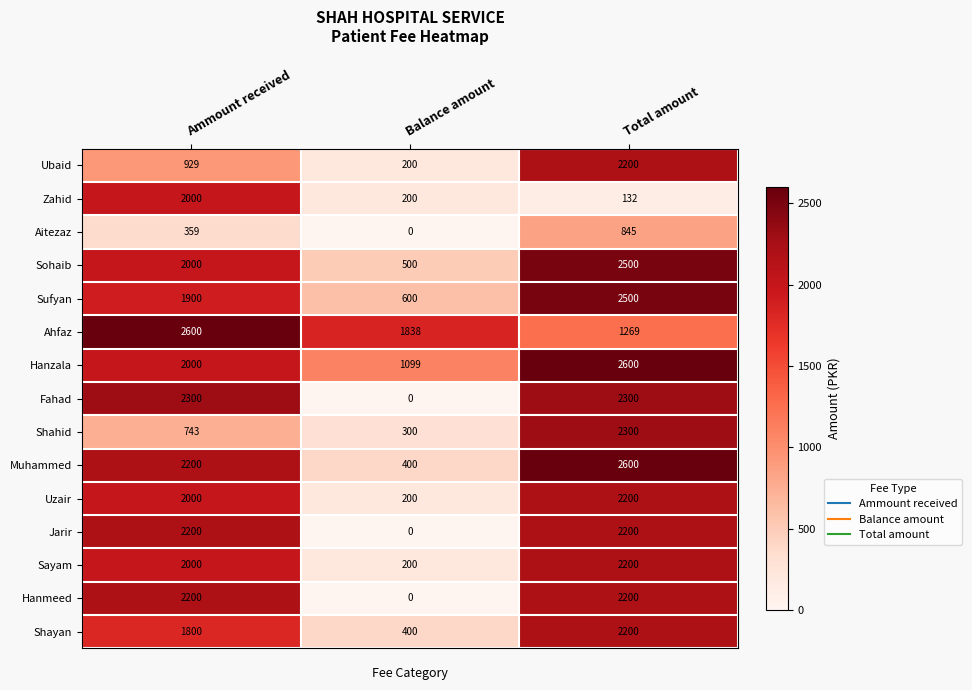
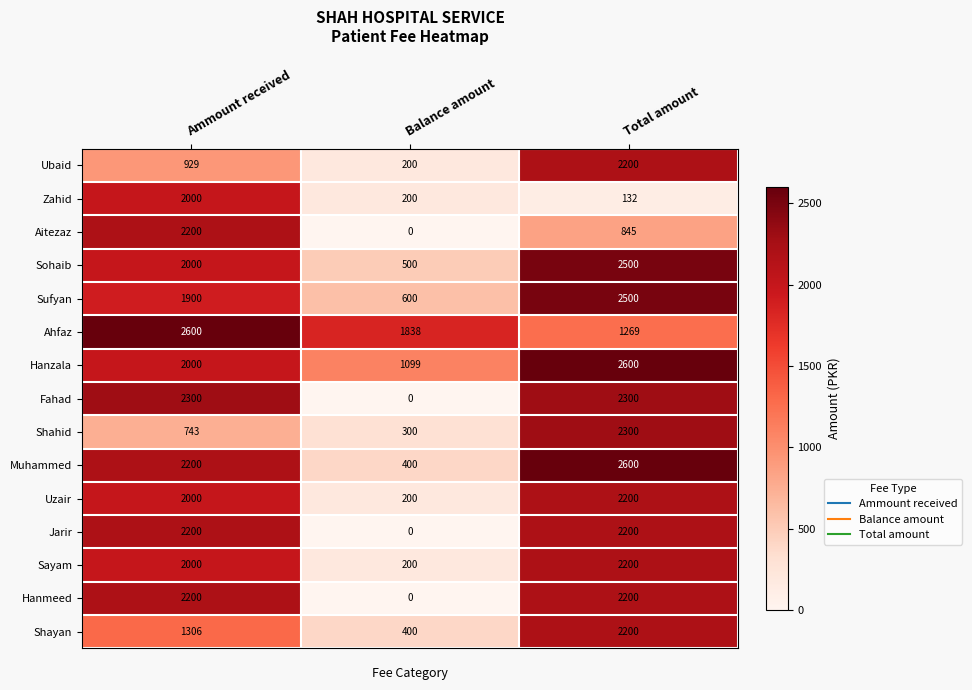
Aitezaz, Ammount received: 359 -> 2200
Shayan, Ammount received: 1800 -> 1306
